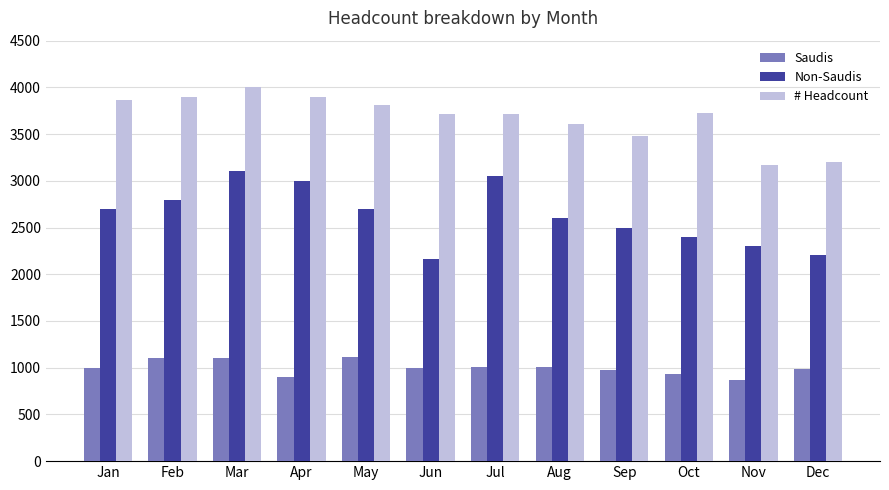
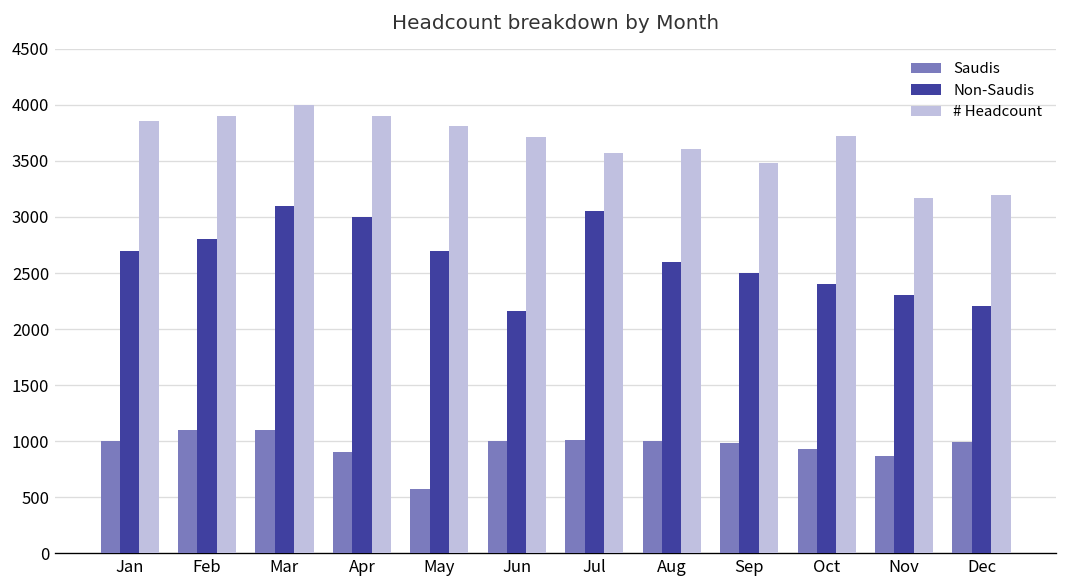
Saudis, May: 1100 -> 600
# Headcount, Jul: 3700 -> 3600
